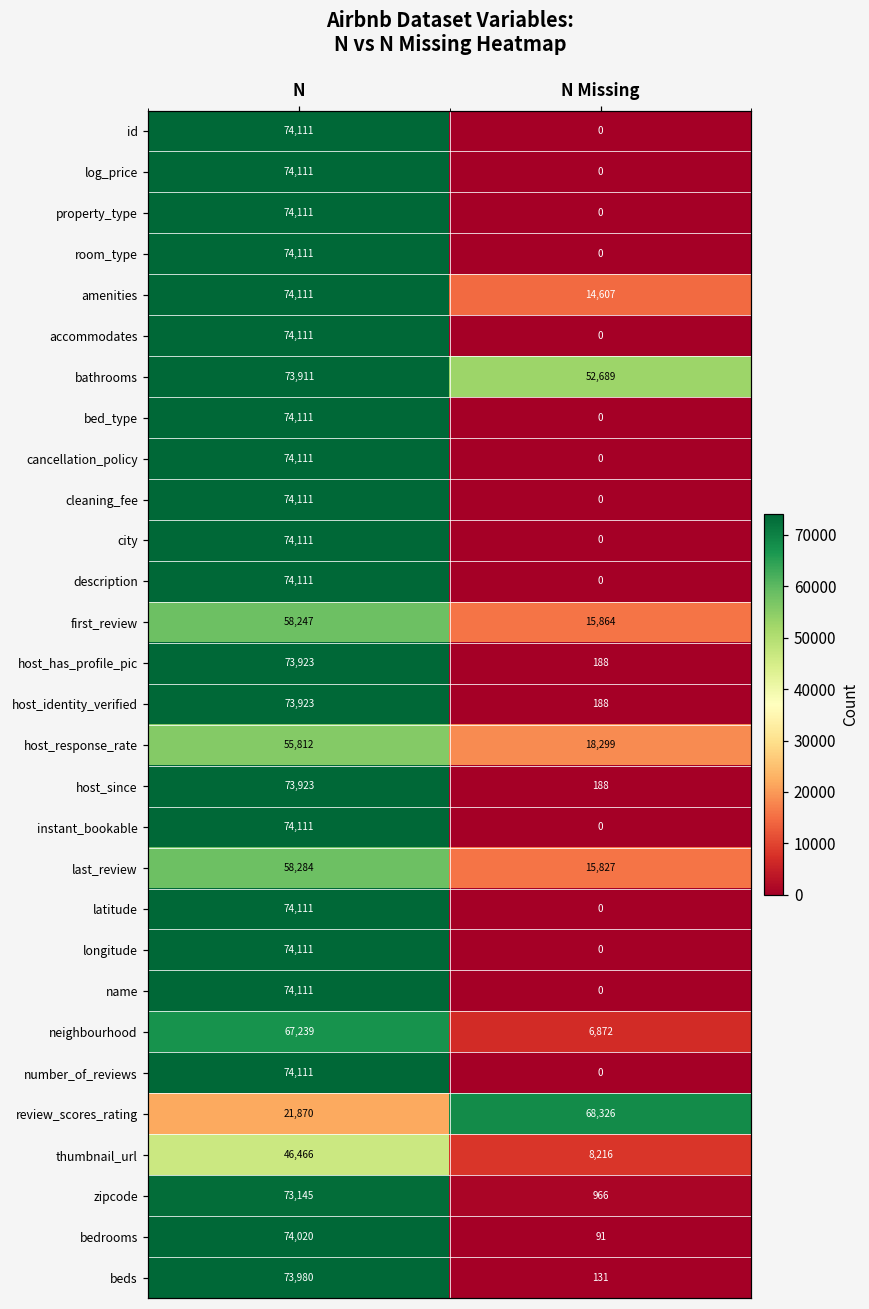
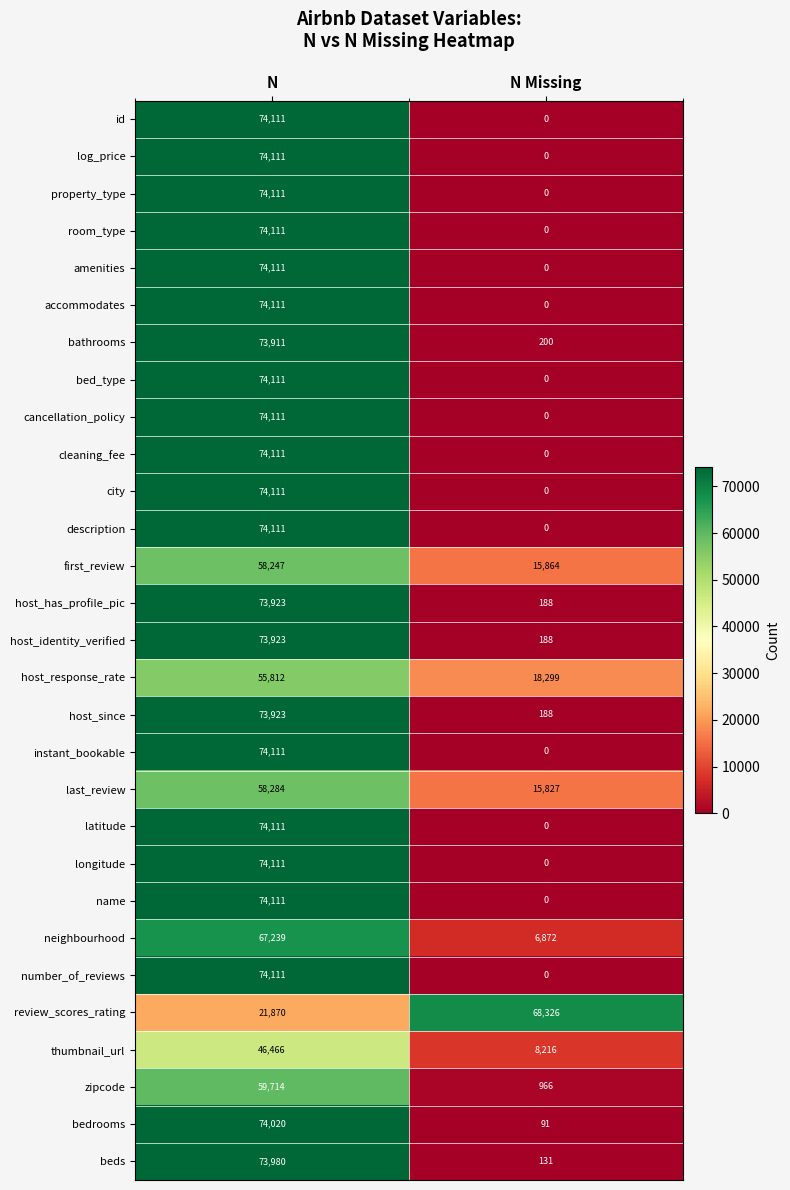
amenities, N Missing: 14,607 -> 0
bathrooms, N Missing: 52,689 -> 200
zipcode, N: 73,145 -> 59,714
